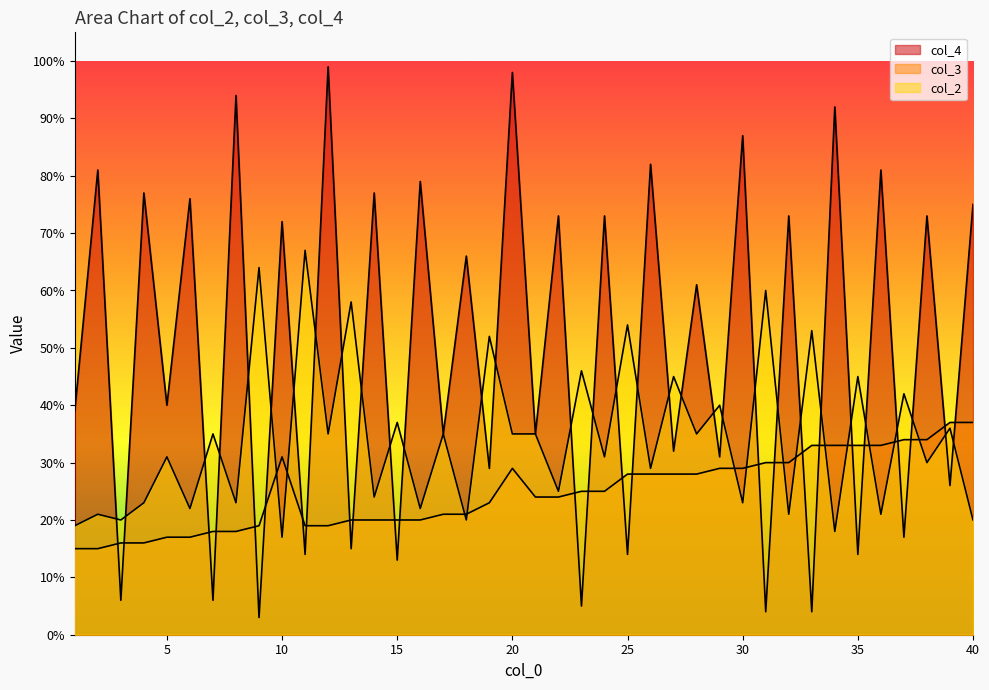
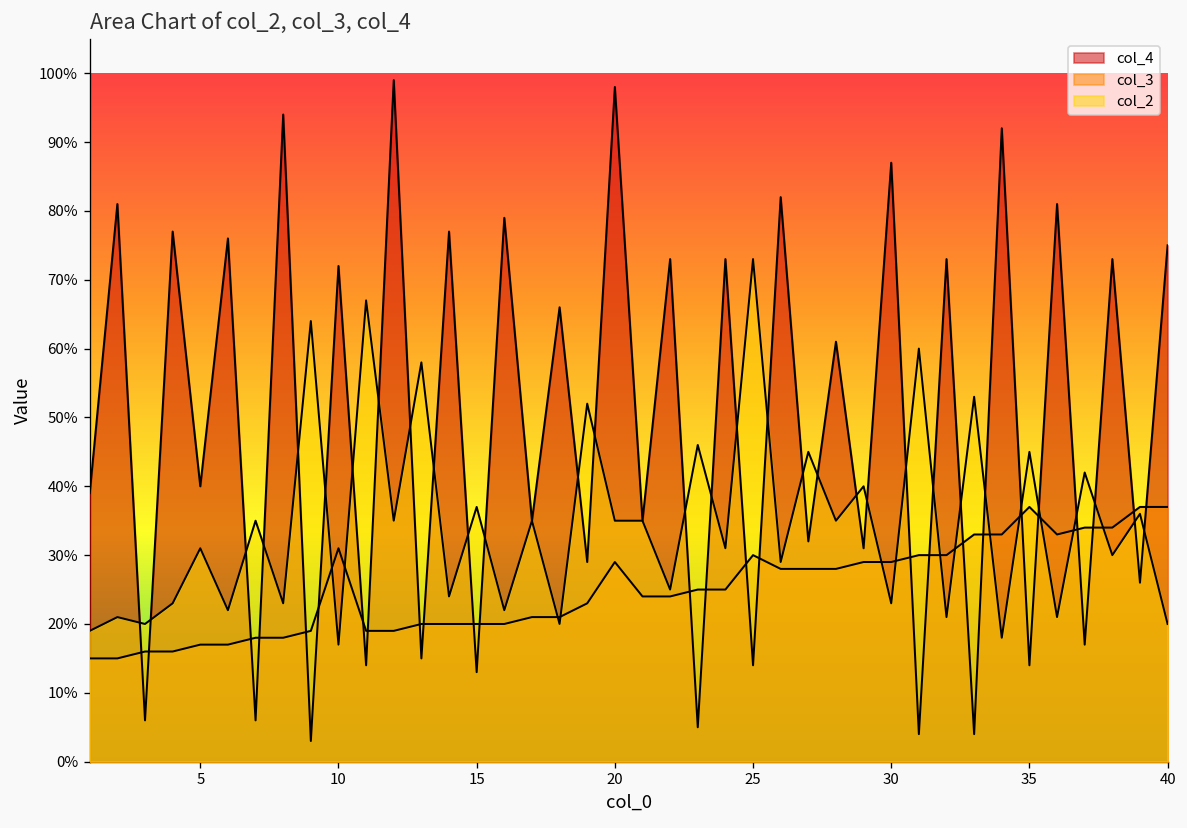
col_3, 25: 28% -> 30%
col_2, 25: 54% -> 73%
col_3, 35: 33% -> 37%
